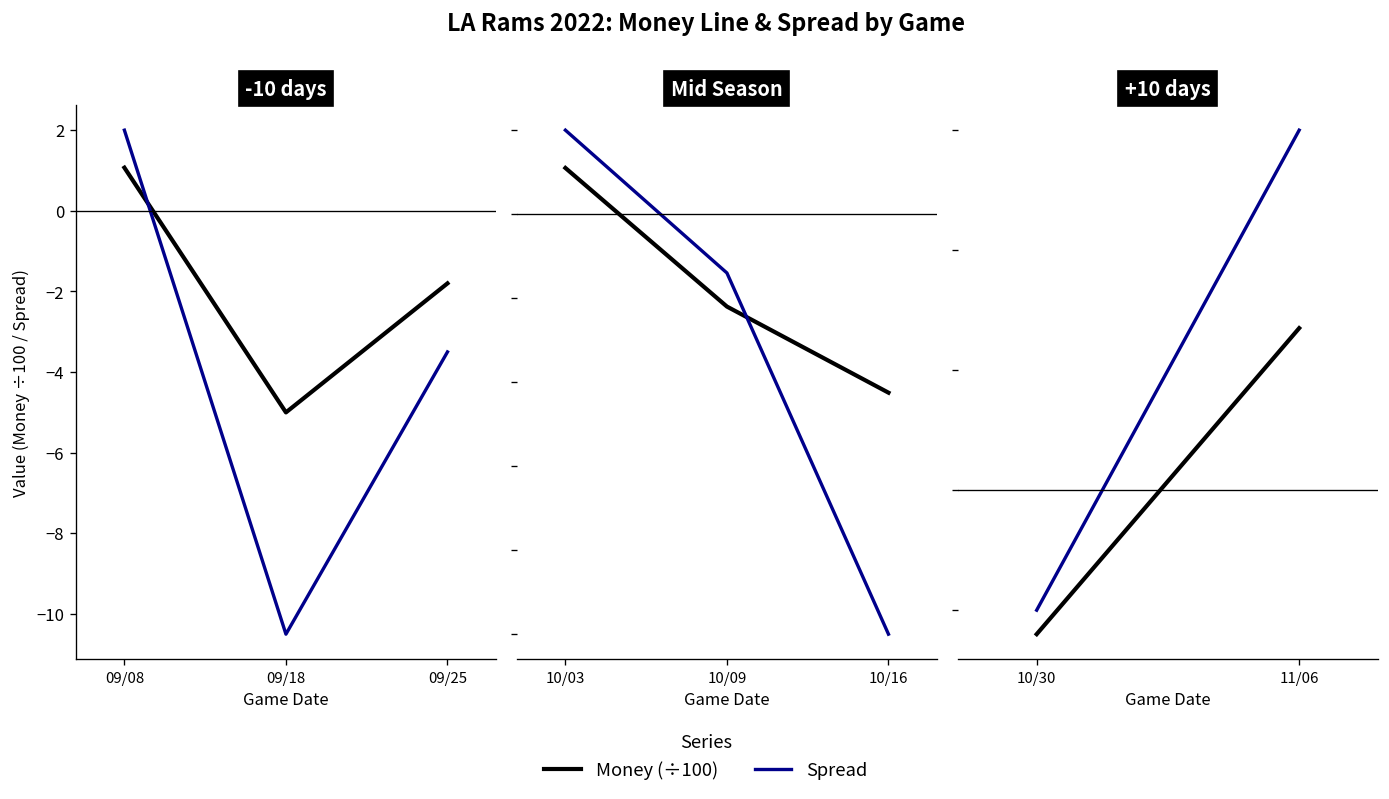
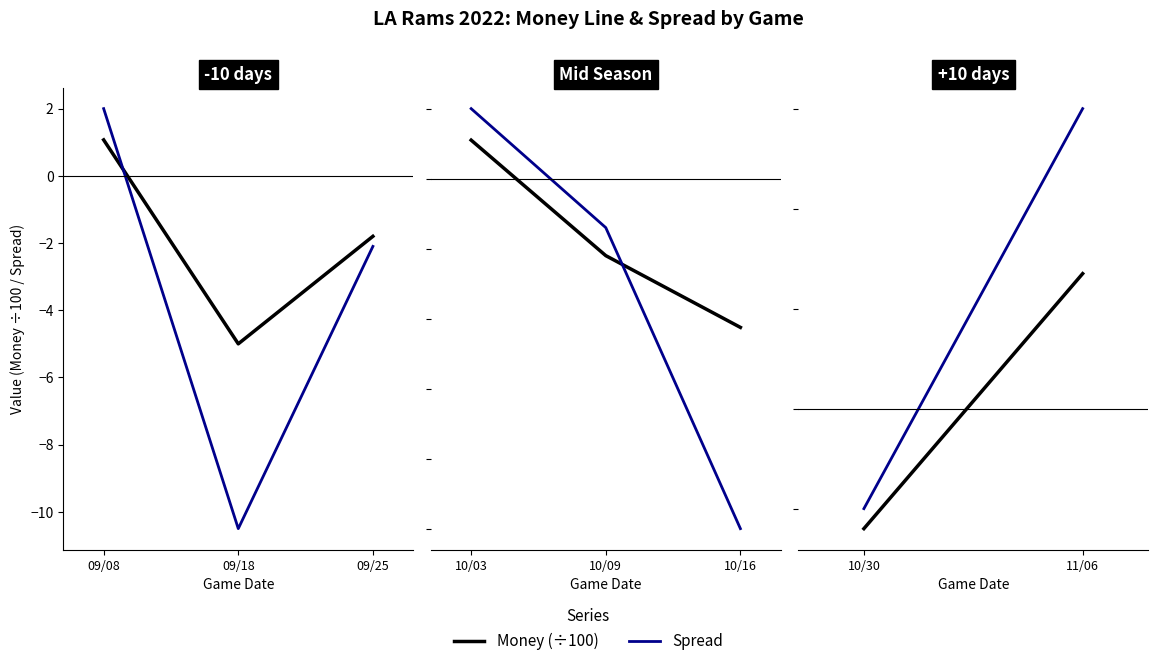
-10 days, Spread, 09/25: -3.5 -> -2.1
